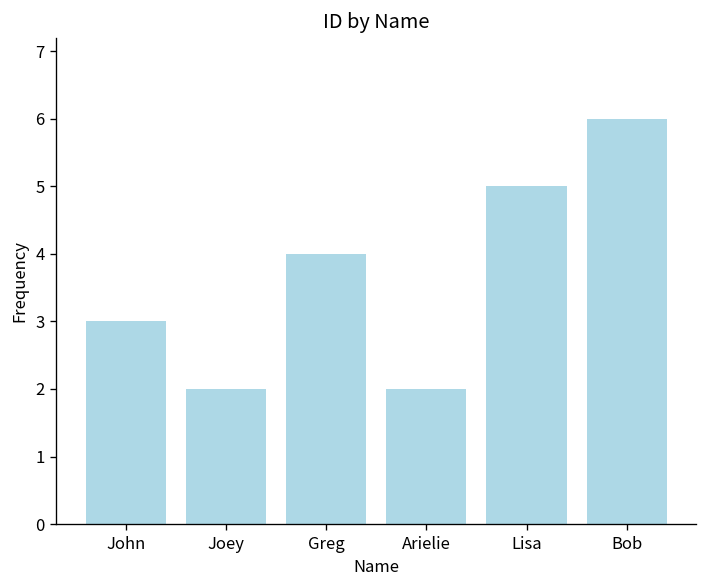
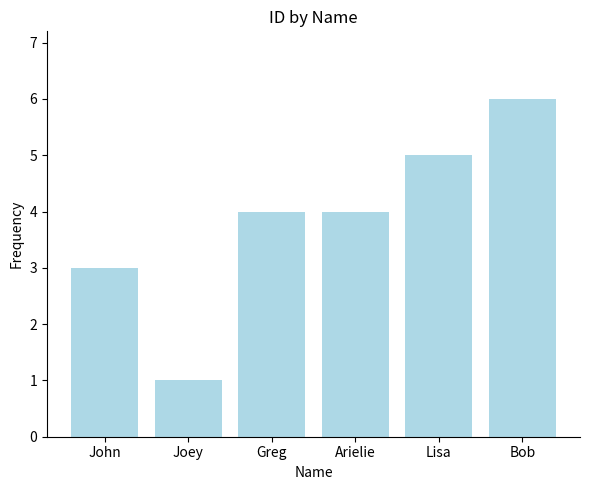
Joey: 2 -> 1
Arielie: 2 -> 4
